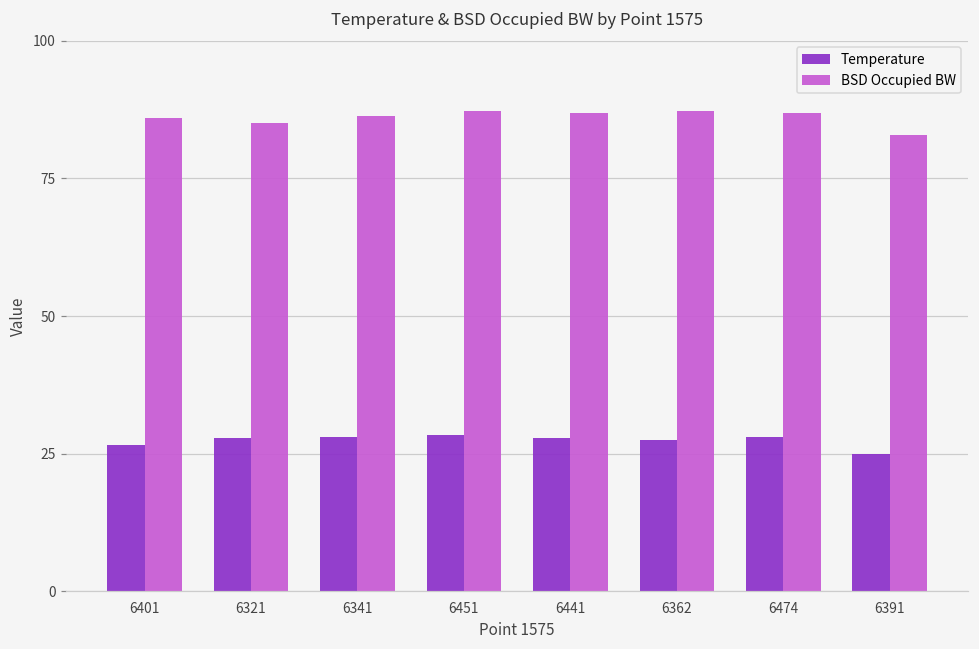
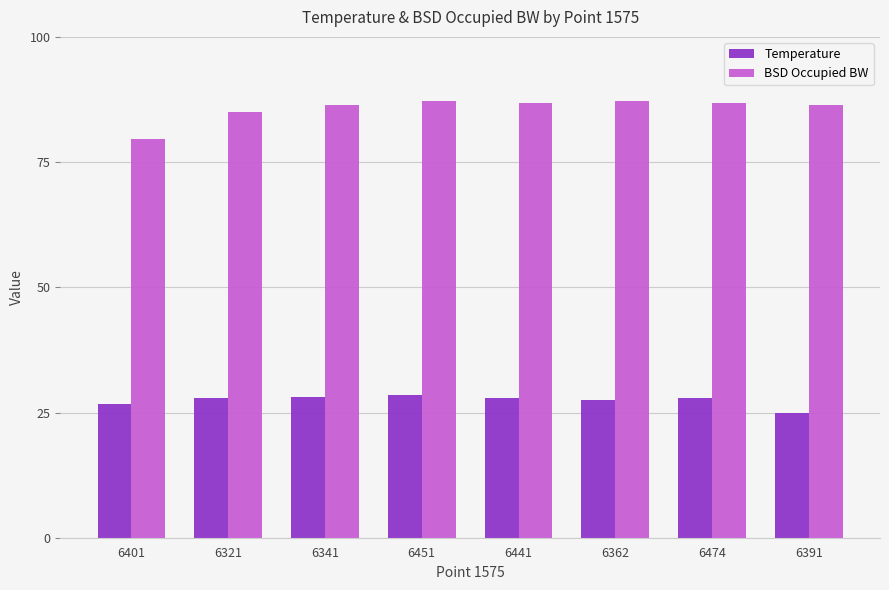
BSD Occupied BW, 6401: 86 -> 80
BSD Occupied BW, 6391: 83 -> 86
